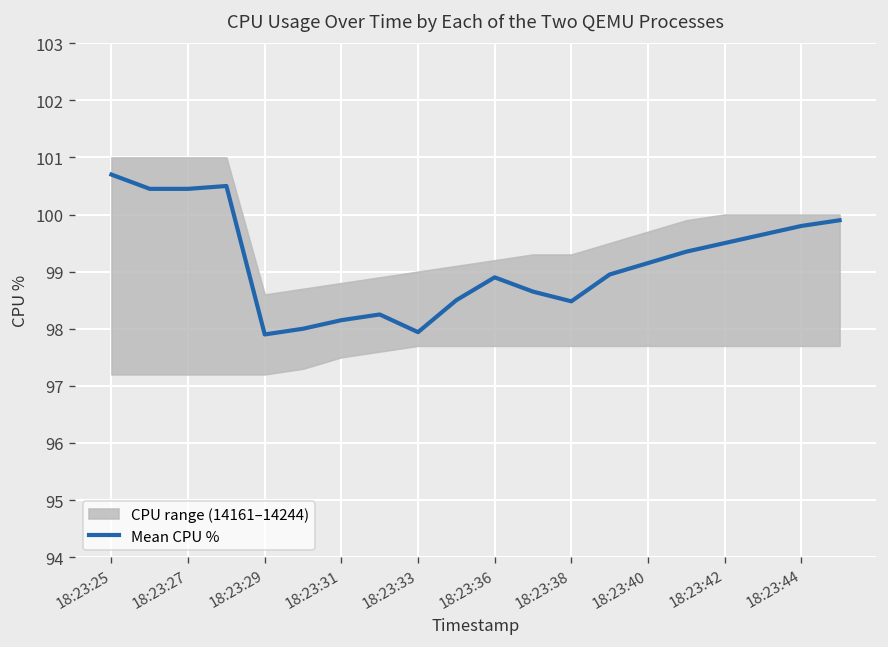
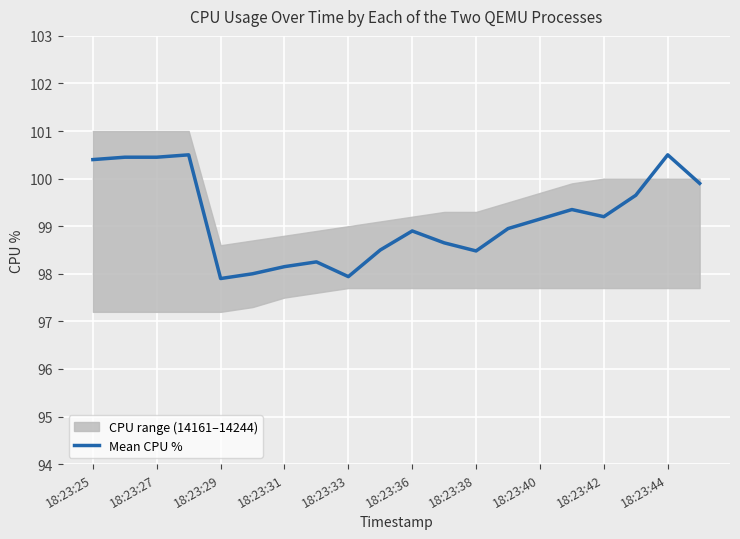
Mean CPU %, 18:23:25: 100.7 -> 100.4
Mean CPU %, 18:23:42: 99.5 -> 99.2
Mean CPU %, 18:23:44: 99.8 -> 100.5
